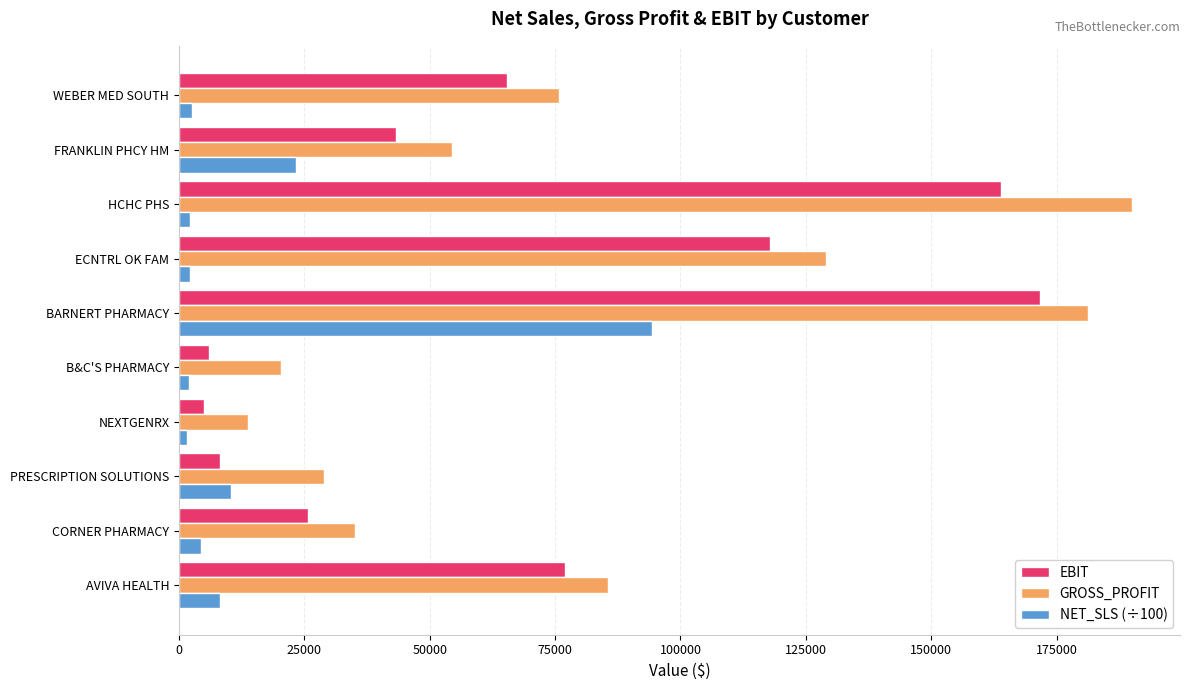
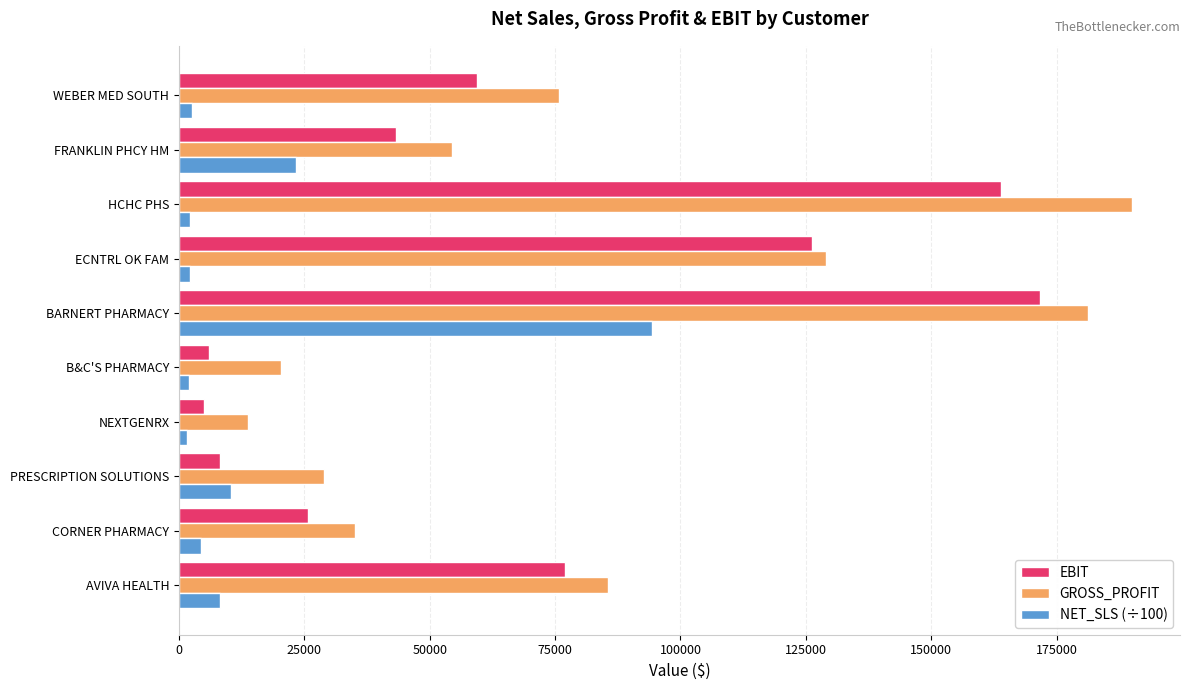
EBIT, WEBER MED SOUTH: 65000 -> 59000
EBIT, ECNTRL OK FAM: 118000 -> 126000
